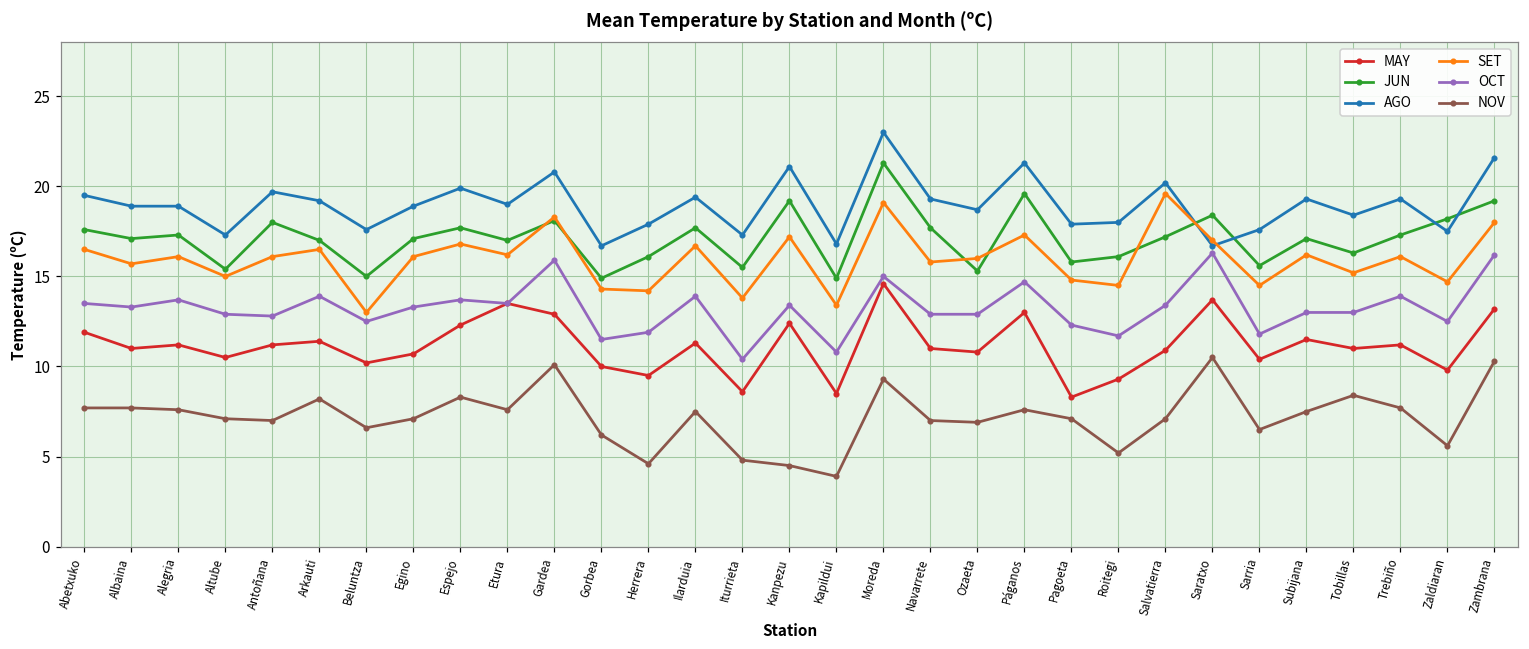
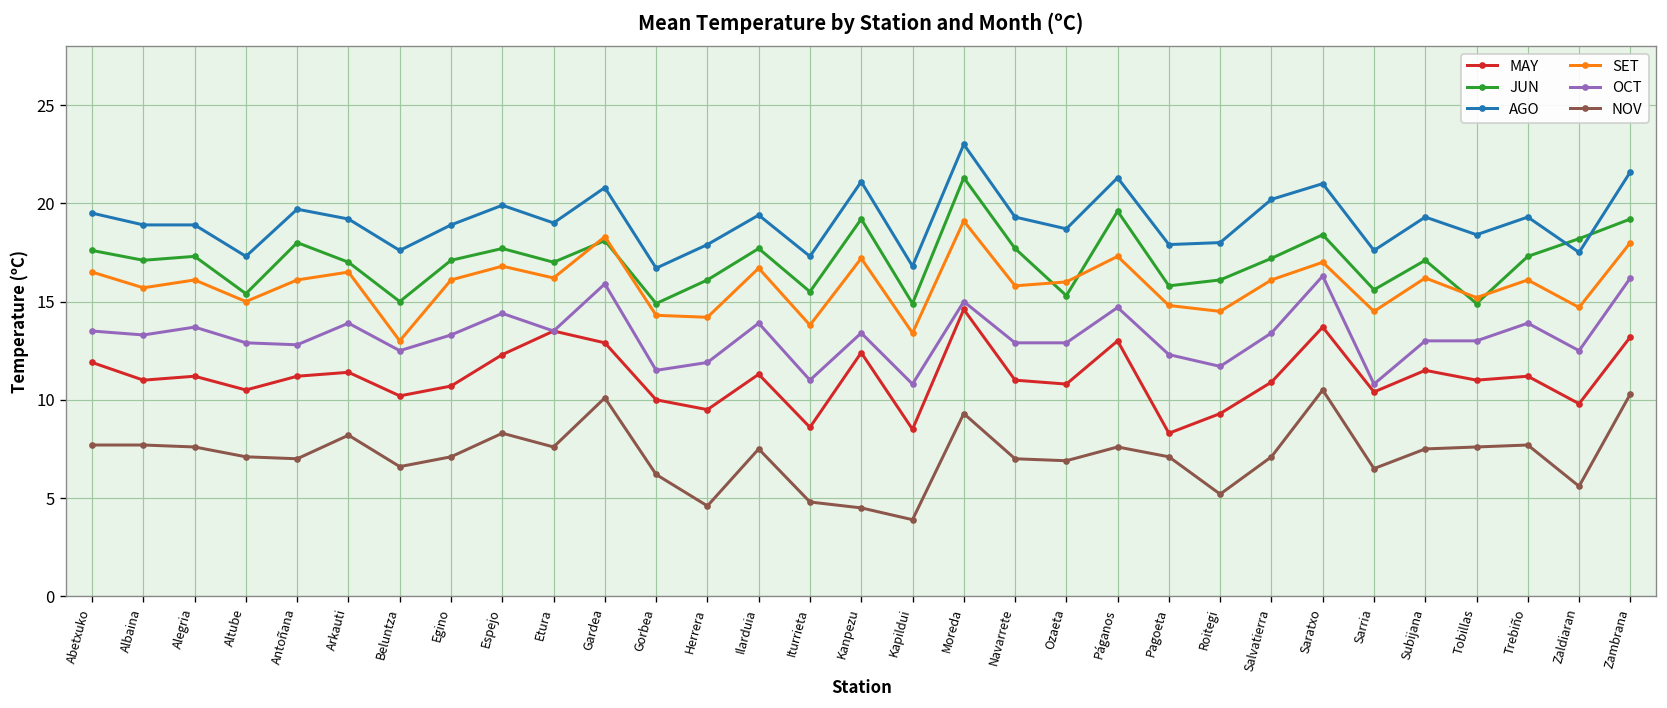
OCT, Espejo: 13.7 -> 14.4
OCT, Iturrieta: 10.4 -> 11.0
SET, Salvatierra: 19.6 -> 16.1
AGO, Saratxo: 16.7 -> 21.0
OCT, Sarria: 11.8 -> 10.8
JUN, Tobillas: 16.3 -> 14.9
NOV, Tobillas: 8.4 -> 7.6
